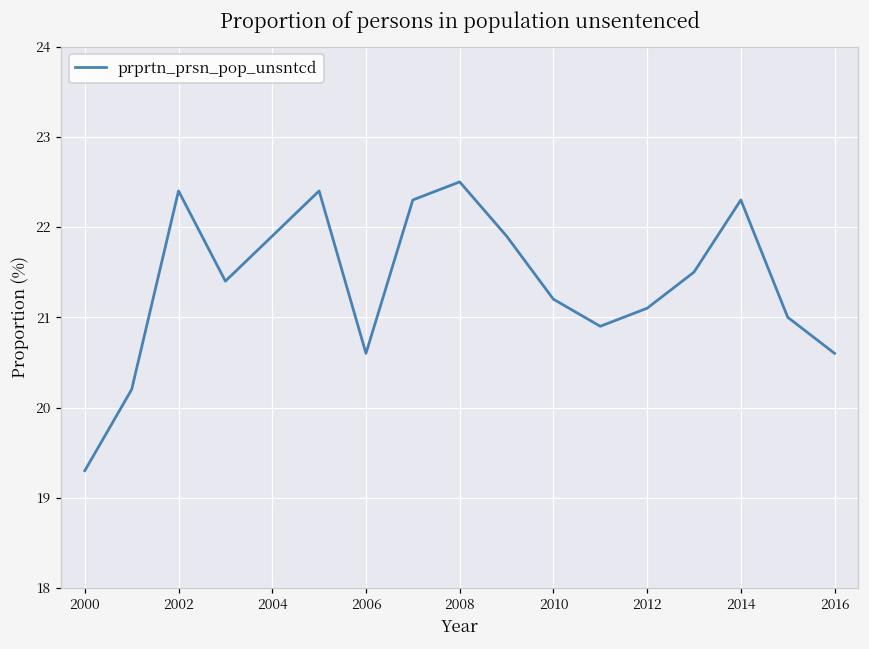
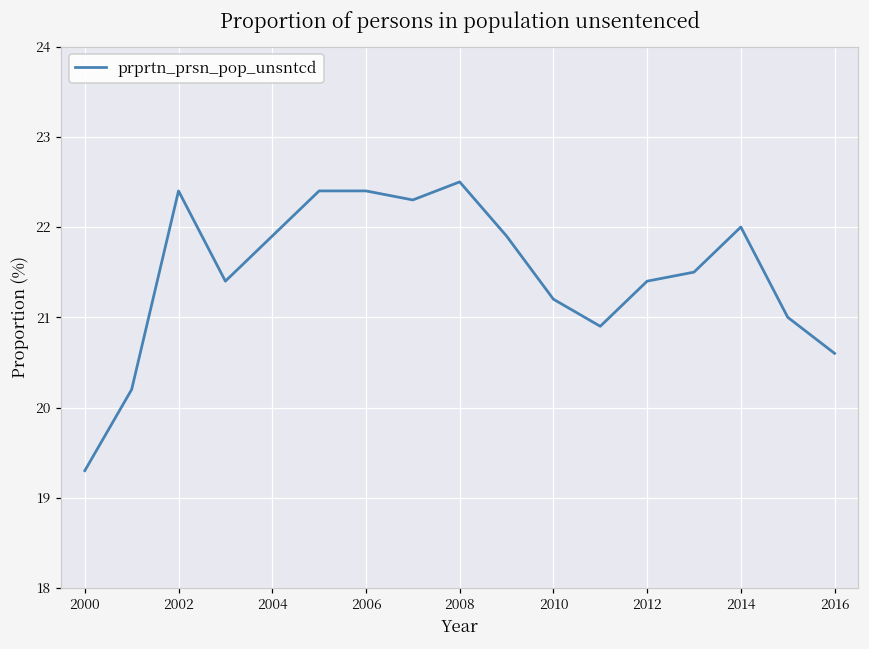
2006: 20.6 -> 22.4
2012: 21.1 -> 21.4
2014: 22.3 -> 22.0
